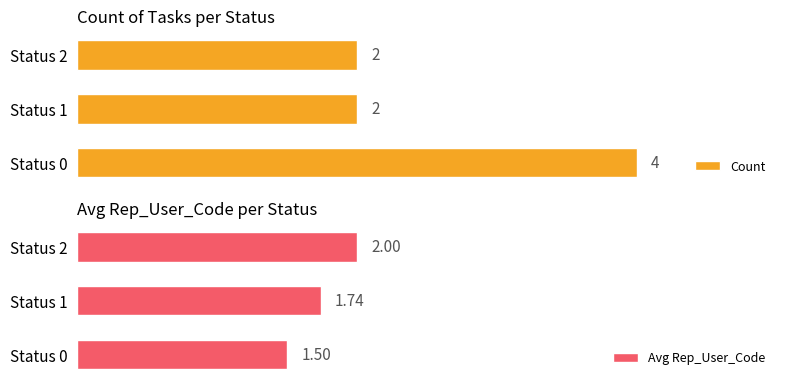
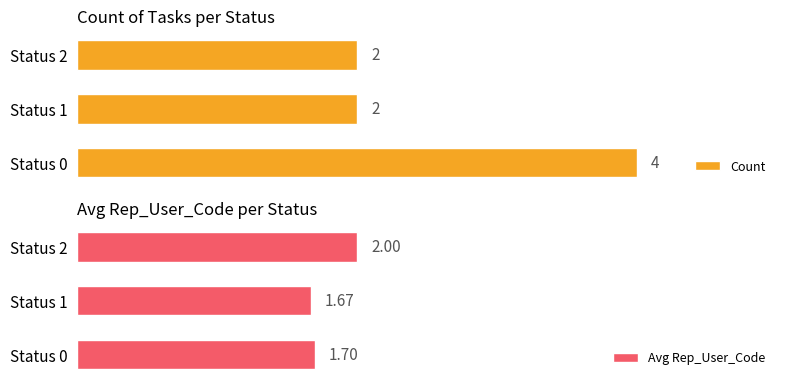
Avg Rep_User_Code per Status, Status 1: 1.74 -> 1.67
Avg Rep_User_Code per Status, Status 0: 1.50 -> 1.70
